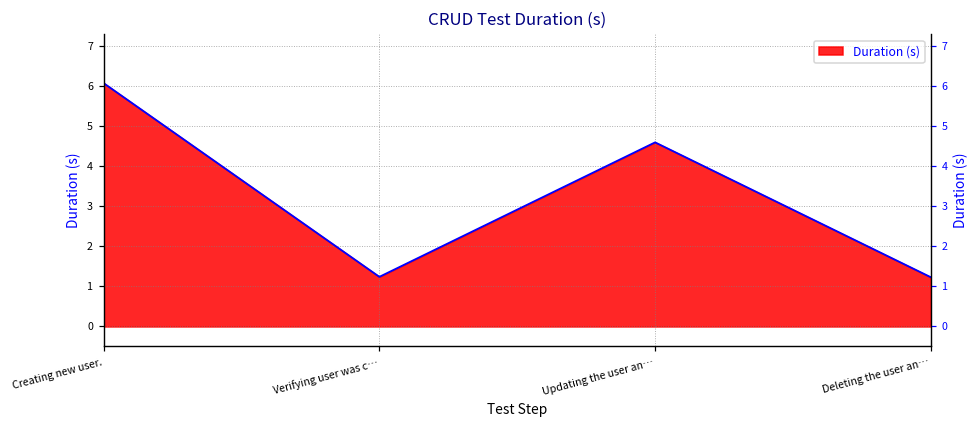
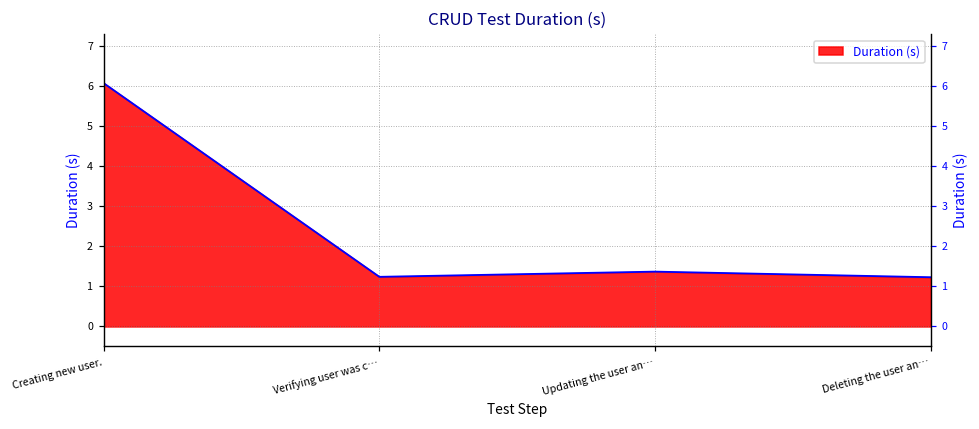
Updating the user an…: 4.6 -> 1.4
